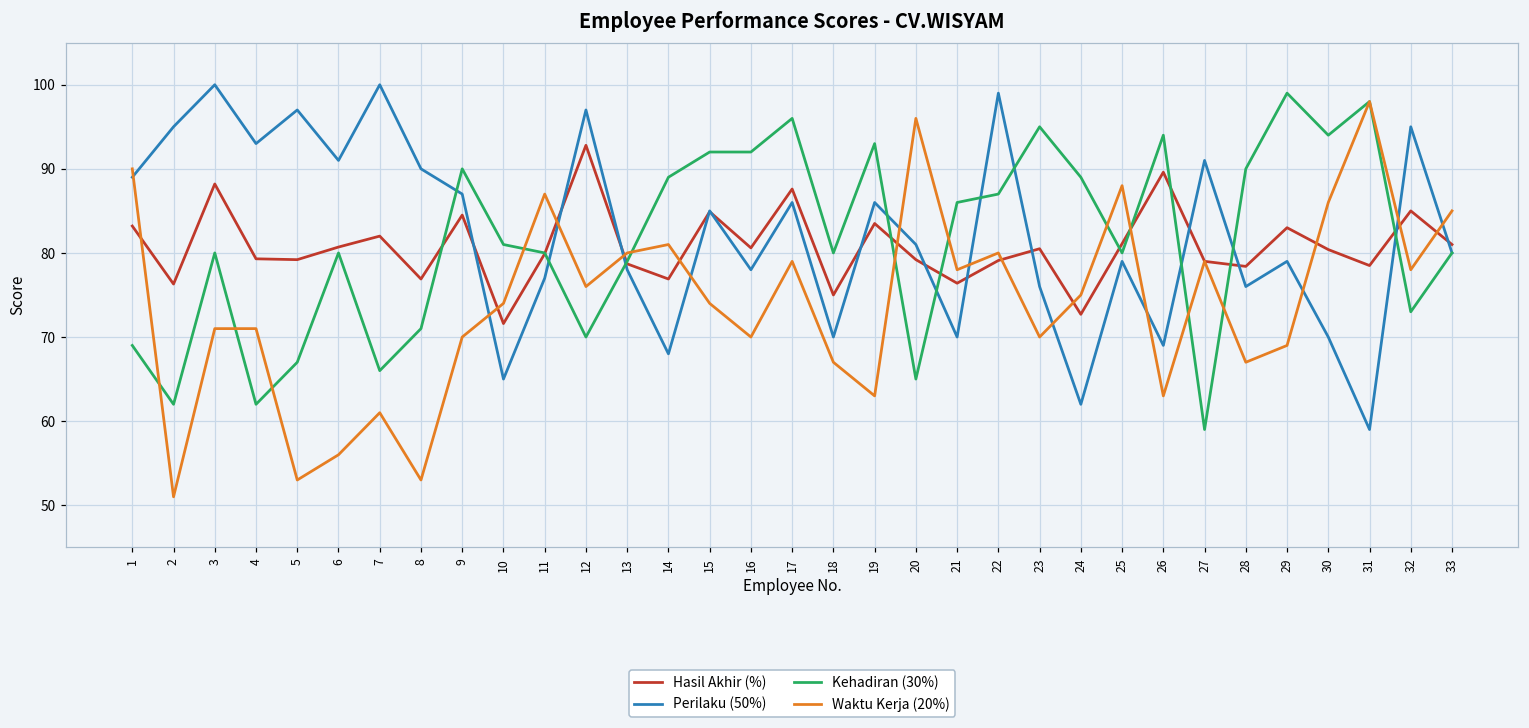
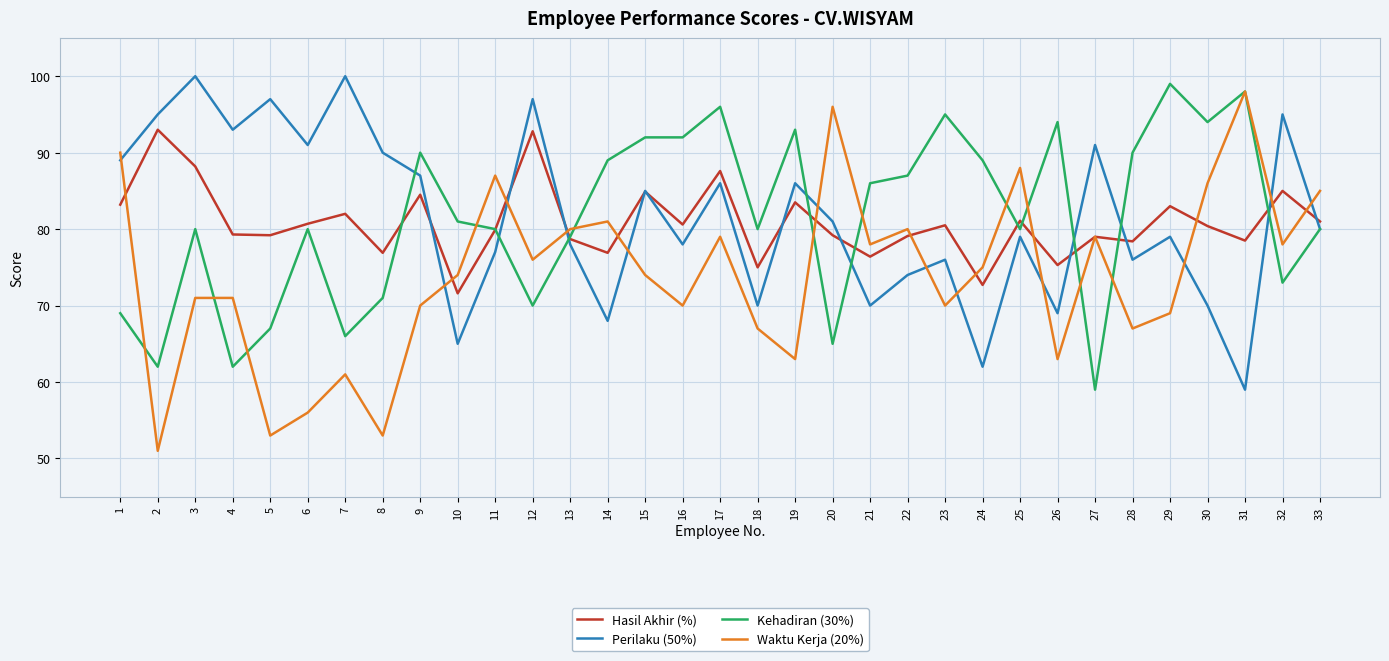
Hasil Akhir (%), 2: 76 -> 93
Perilaku (50%), 22: 99 -> 74
Hasil Akhir (%), 26: 90 -> 75
